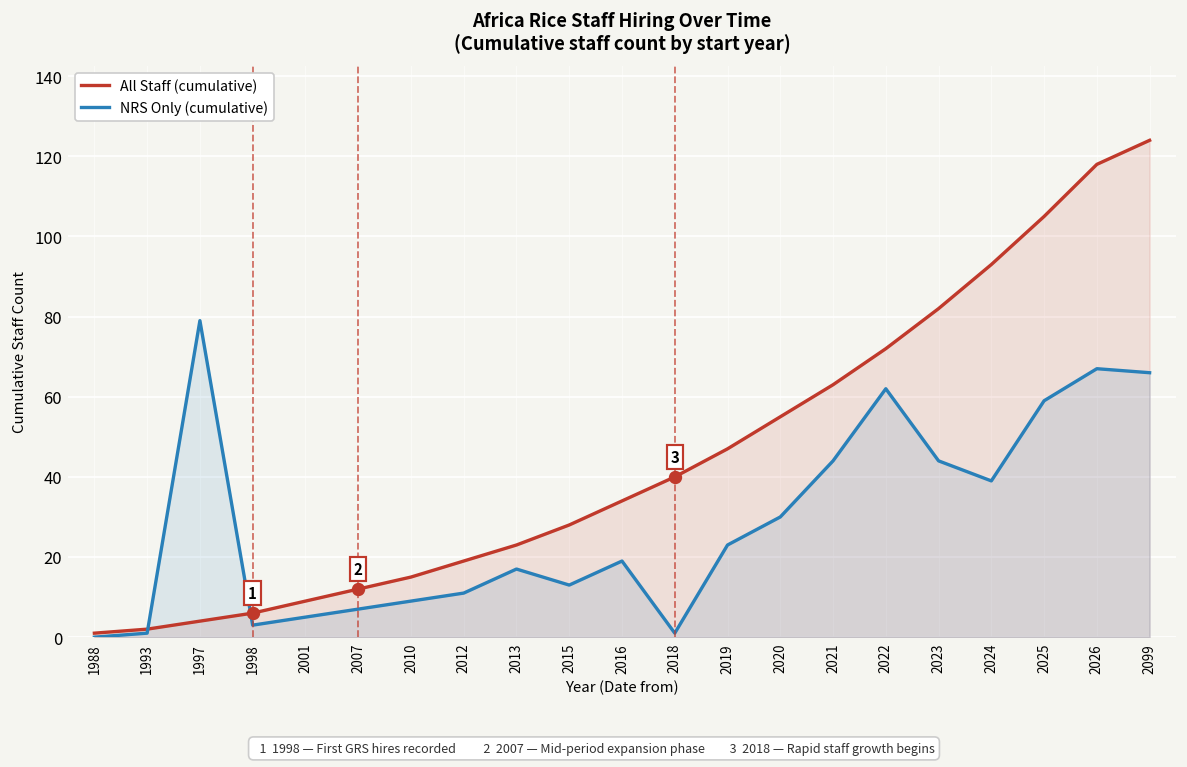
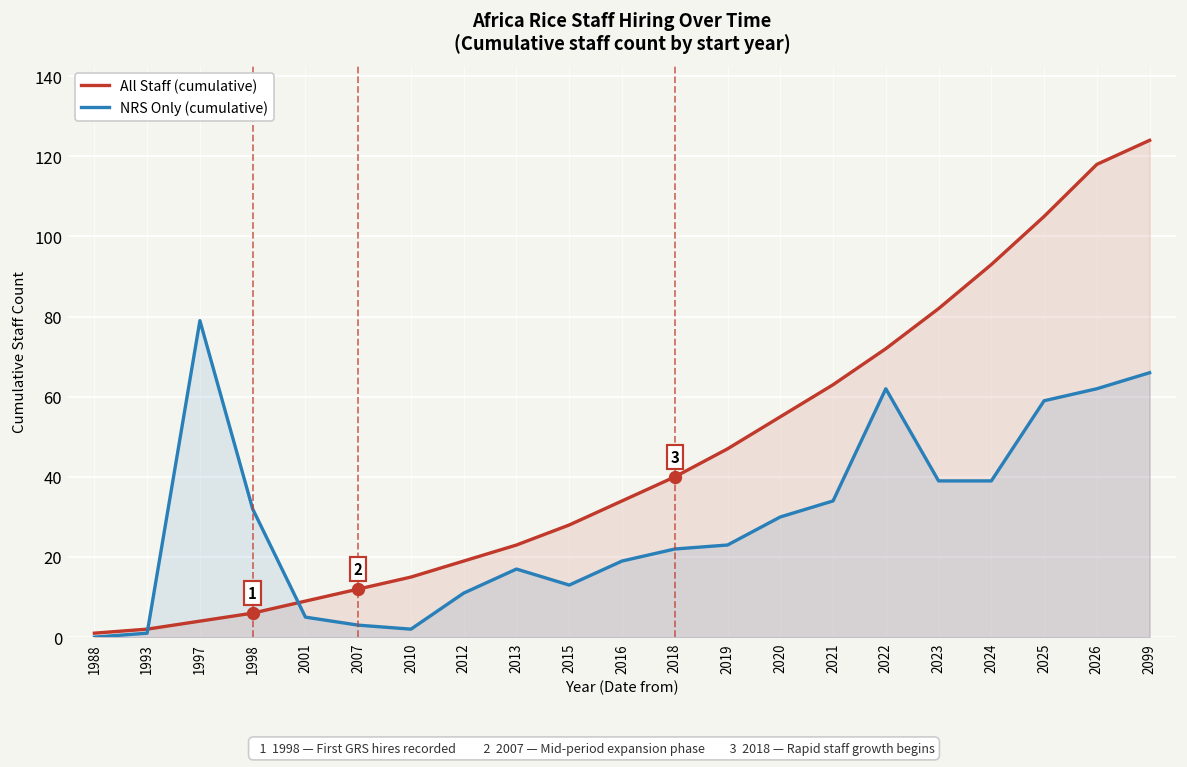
NRS Only (cumulative), 1998: 3 -> 32
NRS Only (cumulative), 2007: 7 -> 3
NRS Only (cumulative), 2010: 9 -> 2
NRS Only (cumulative), 2018: 1 -> 22
NRS Only (cumulative), 2021: 44 -> 34
NRS Only (cumulative), 2023: 44 -> 39
NRS Only (cumulative), 2026: 67 -> 62
